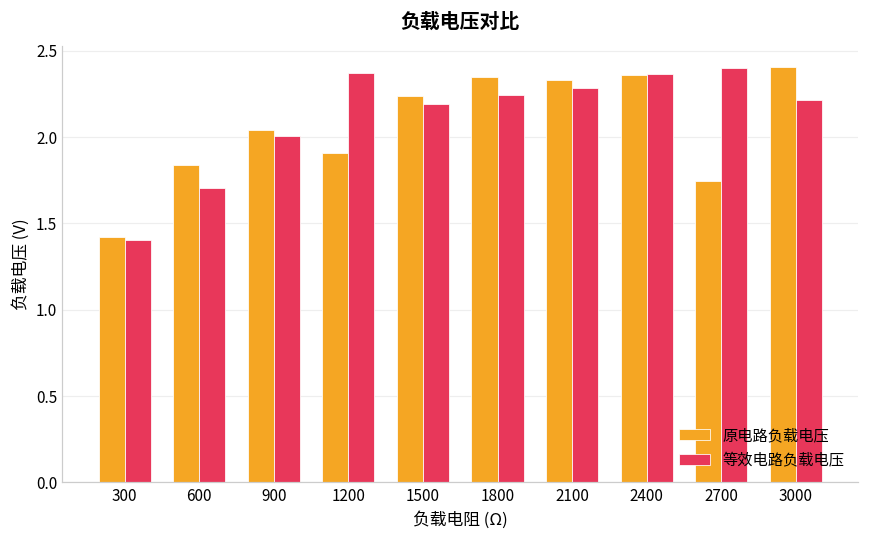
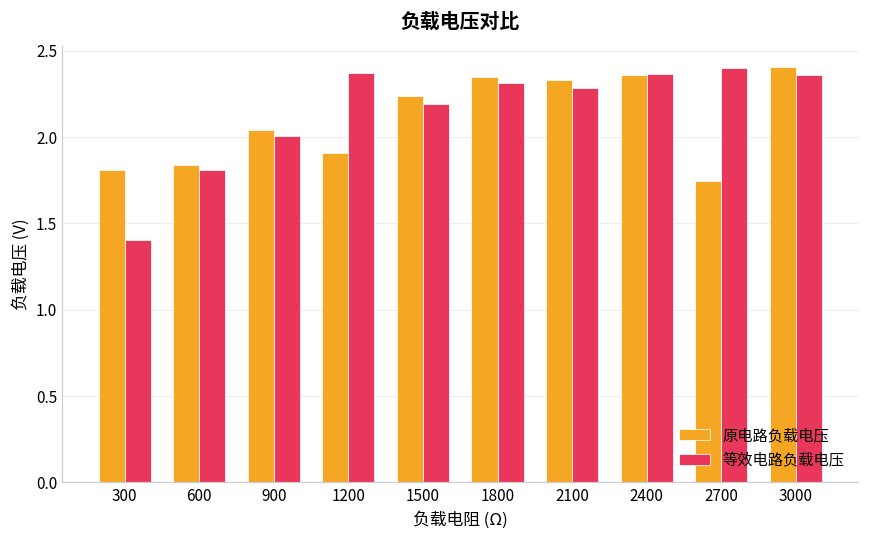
原电路负载电压, 300: 1.42 -> 1.81
等效电路负载电压, 600: 1.70 -> 1.81
等效电路负载电压, 1800: 2.24 -> 2.31
等效电路负载电压, 3000: 2.21 -> 2.36
